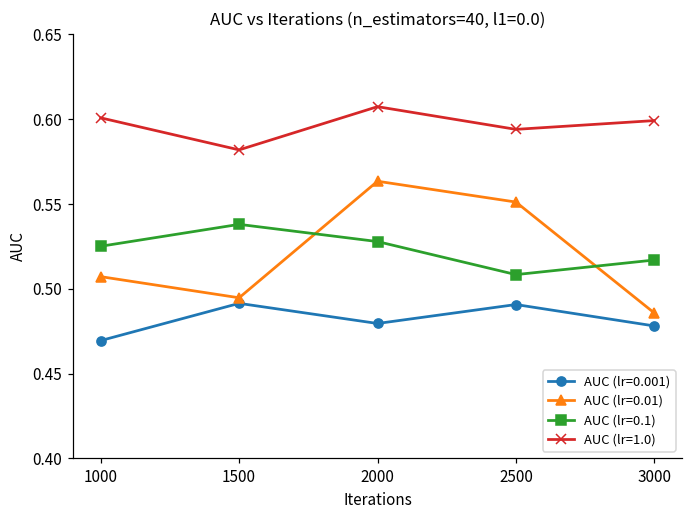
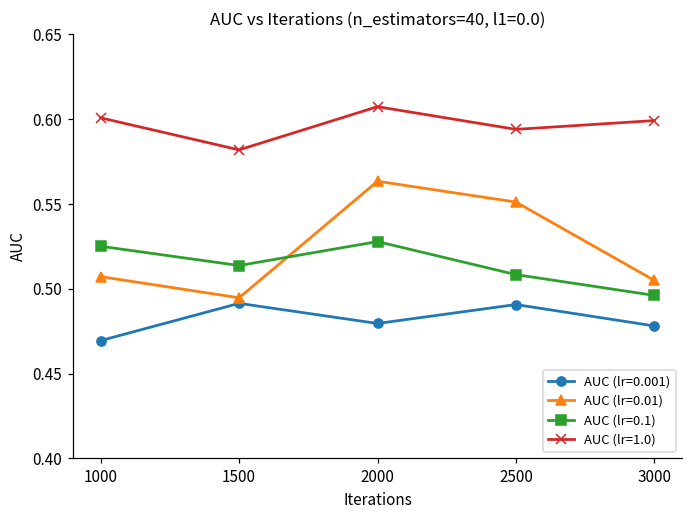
AUC (lr=0.1), 1500: 0.538 -> 0.514
AUC (lr=0.01), 3000: 0.486 -> 0.505
AUC (lr=0.1), 3000: 0.517 -> 0.496
